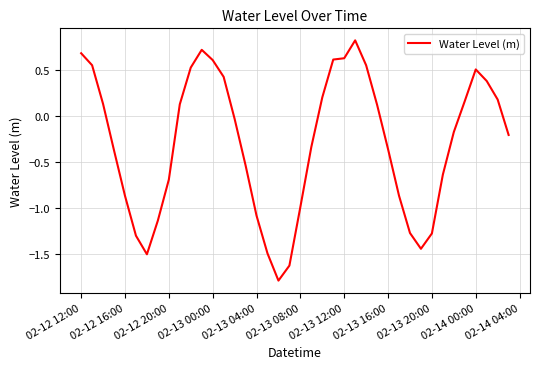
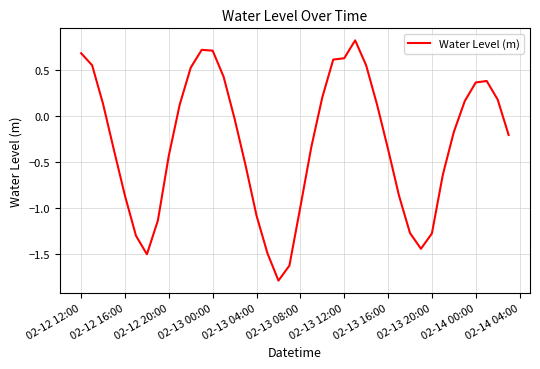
02-12 20:00: -0.7 -> -0.4
02-13 00:00: 0.6 -> 0.7
02-14 00:00: 0.5 -> 0.4
